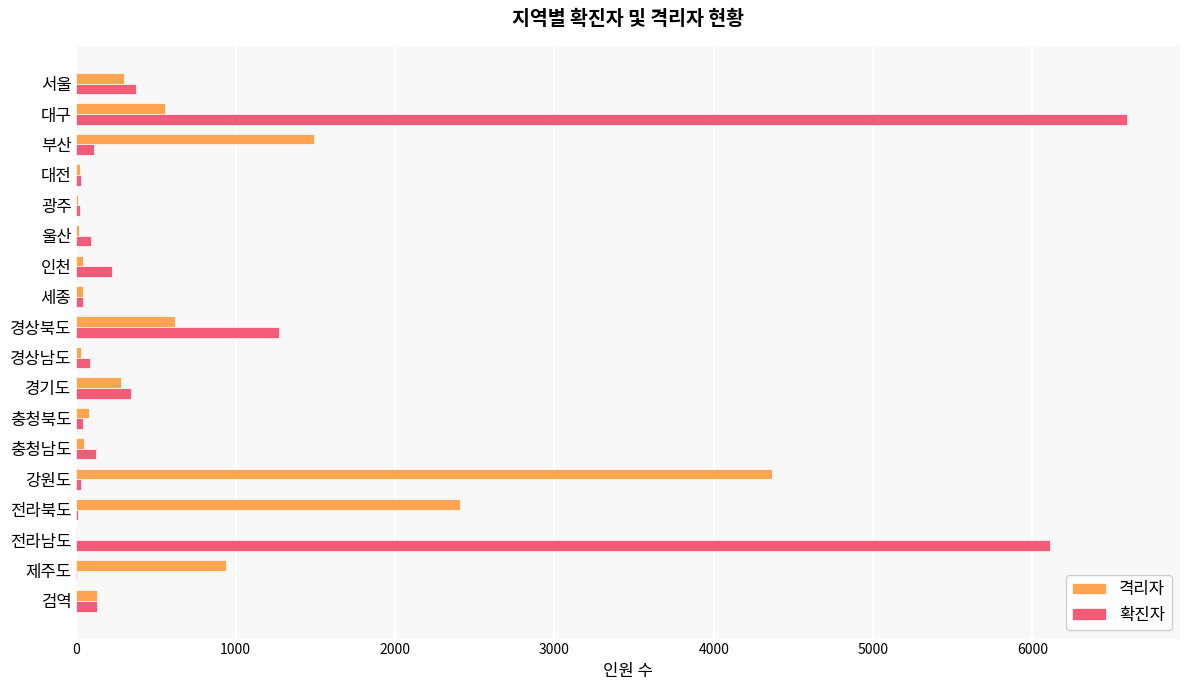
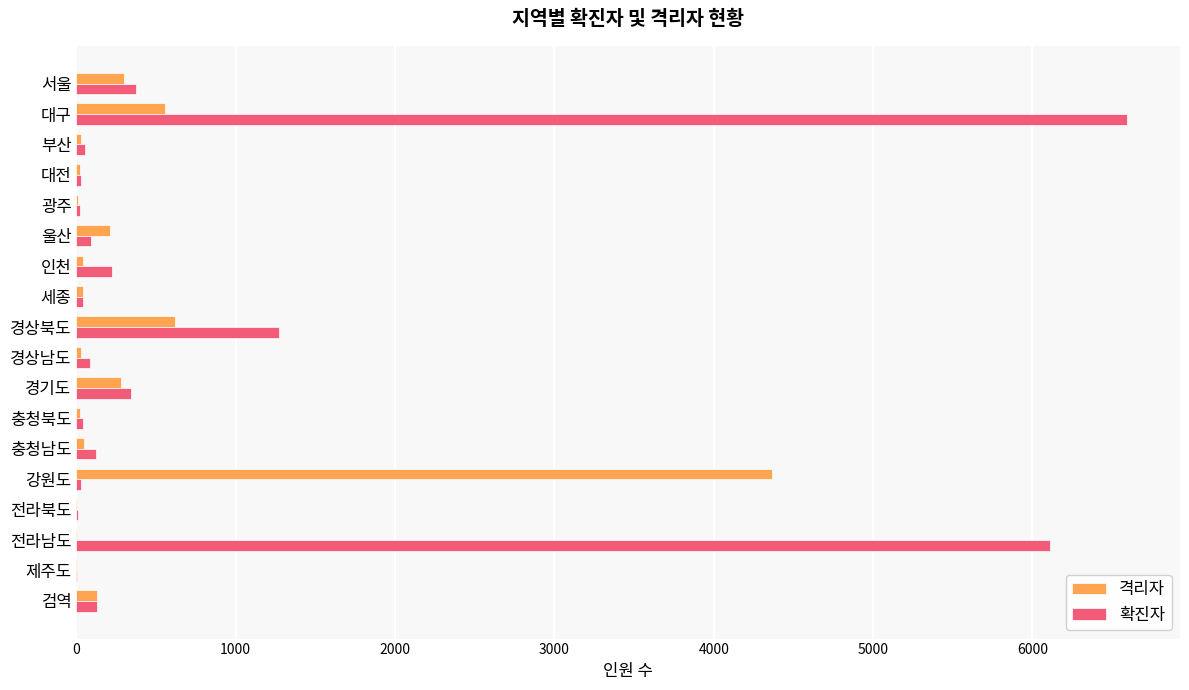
격리자, 부산: 1490 -> 30
확진자, 부산: 110 -> 60
격리자, 울산: 20 -> 210
격리자, 충청북도: 80 -> 20
격리자, 전라북도: 2410 -> 0
격리자, 제주도: 940 -> 0
